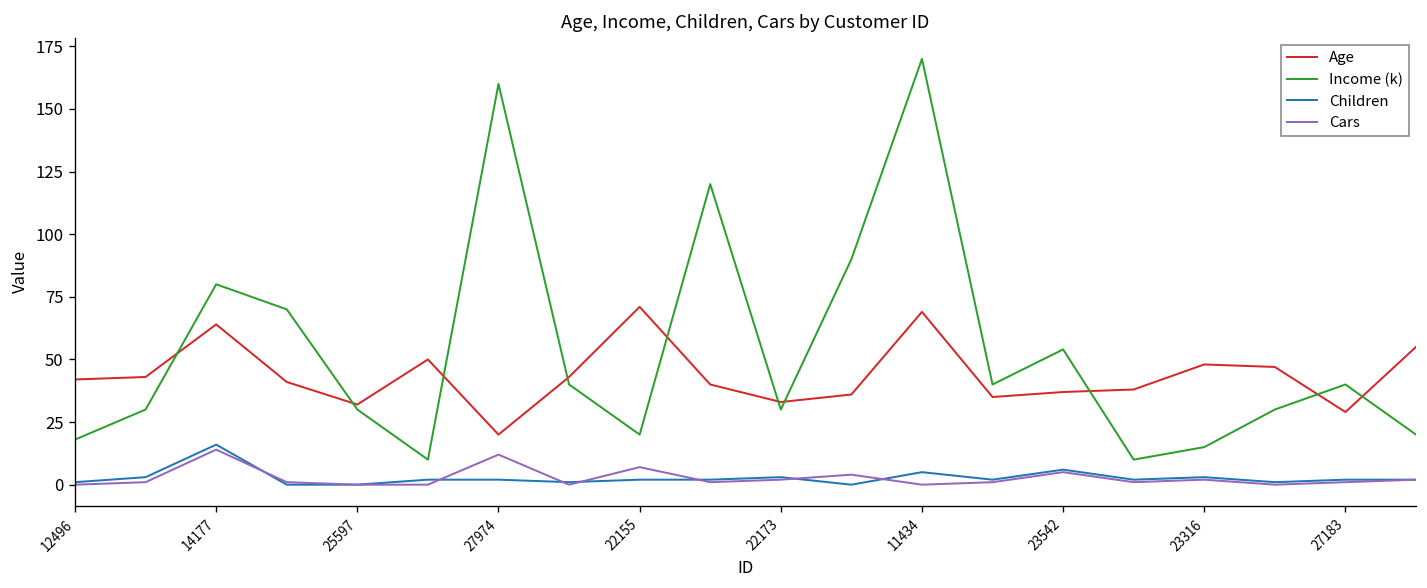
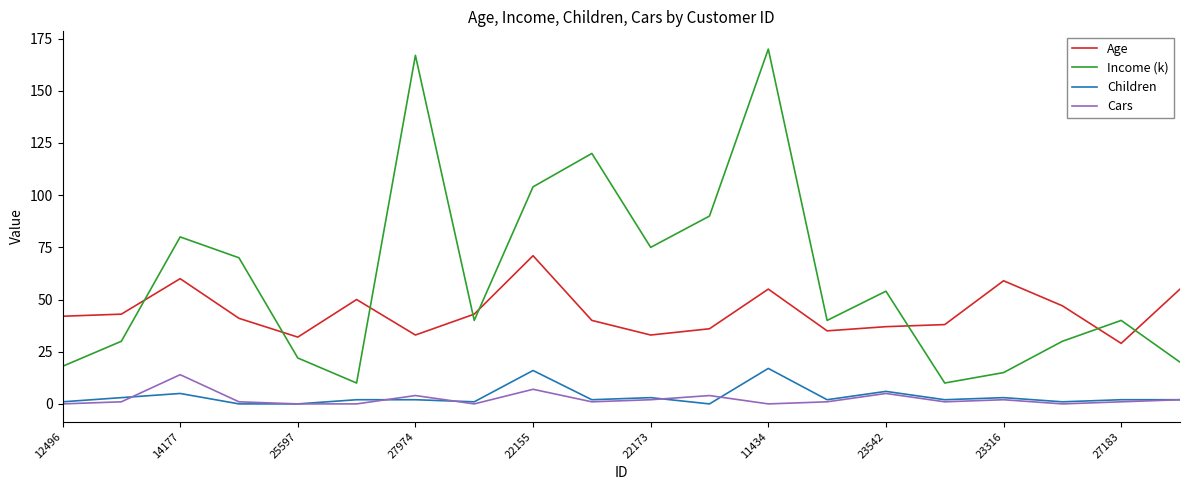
Age, 14177: 64 -> 60
Children, 14177: 16 -> 5
Income (k), 25597: 30 -> 22
Age, 27974: 20 -> 33
Income (k), 27974: 160 -> 167
Cars, 27974: 12 -> 4
Income (k), 22155: 20 -> 104
Children, 22155: 2 -> 16
Income (k), 22173: 30 -> 75
Age, 11434: 69 -> 55
Children, 11434: 5 -> 17
Age, 23316: 48 -> 59
